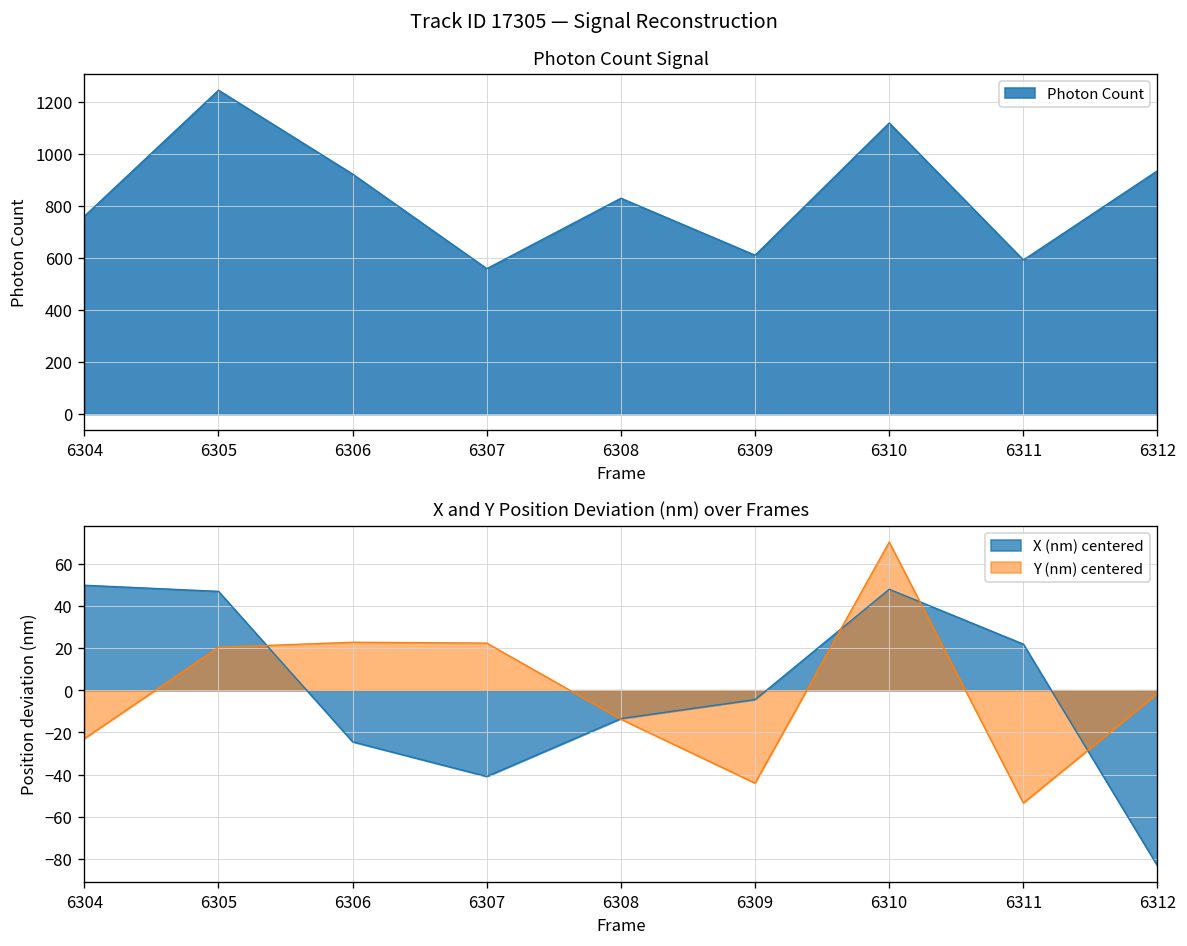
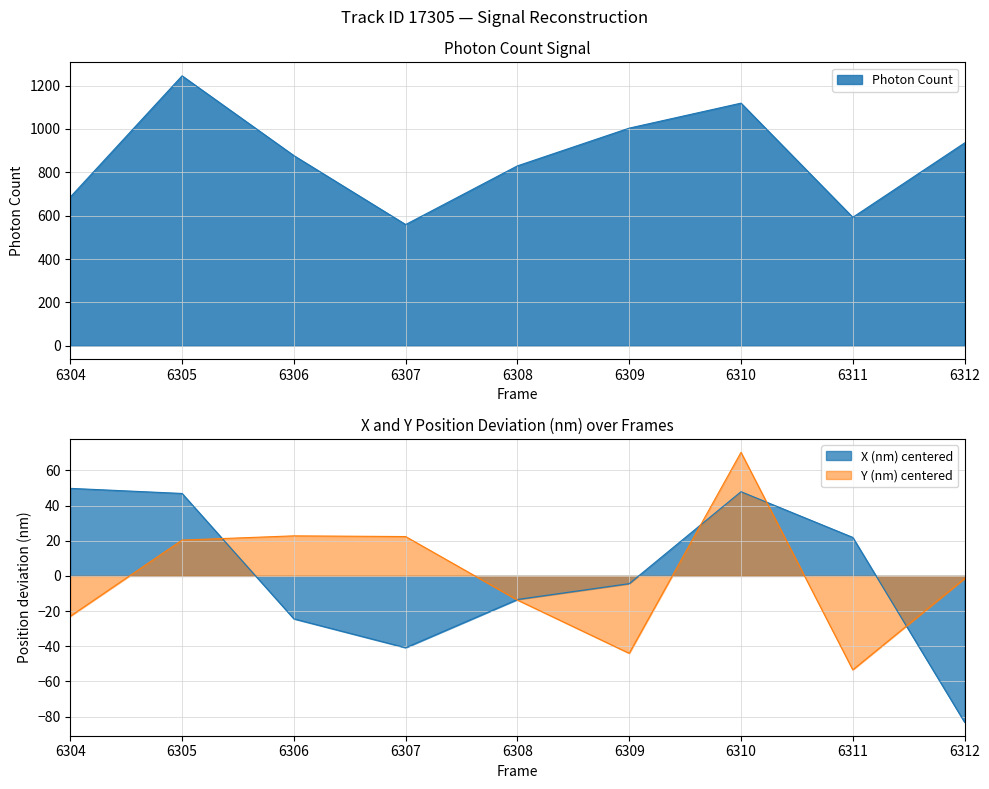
Photon Count Signal, 6304: 760 -> 690
Photon Count Signal, 6306: 920 -> 880
Photon Count Signal, 6309: 610 -> 1000
